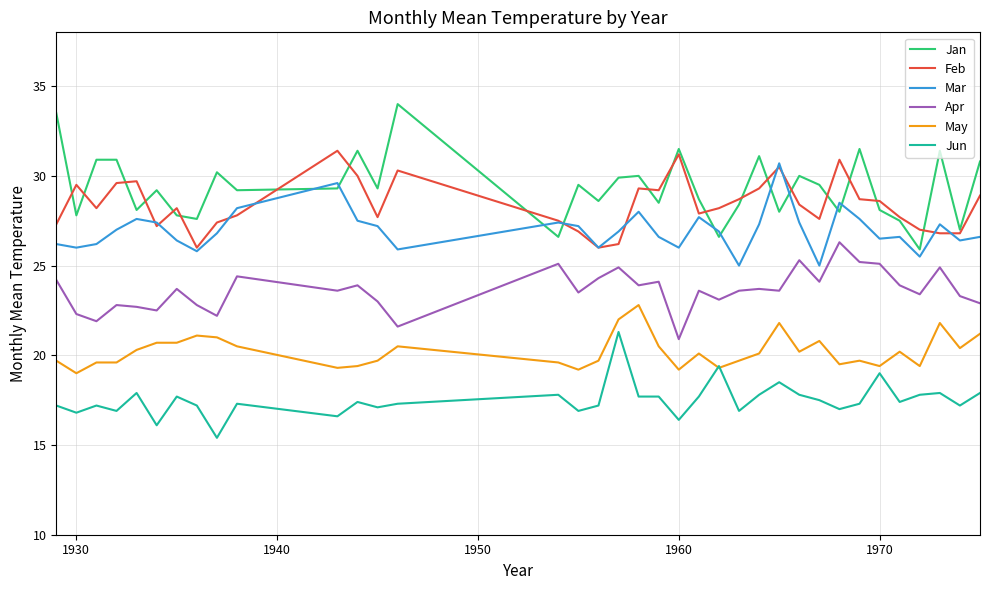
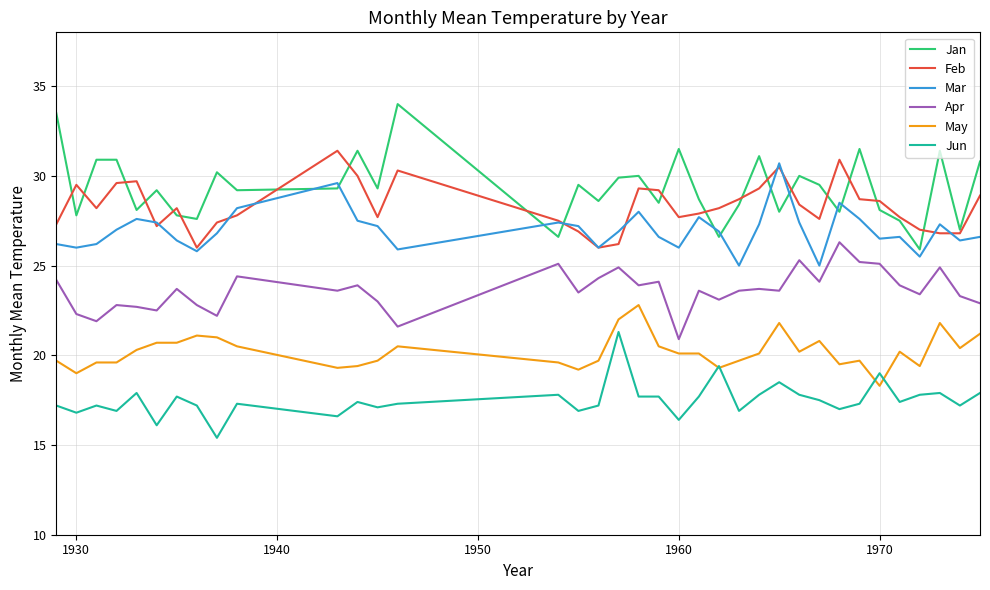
Feb, 1960: 31.2 -> 27.7
May, 1960: 19.2 -> 20.1
May, 1970: 19.4 -> 18.3
